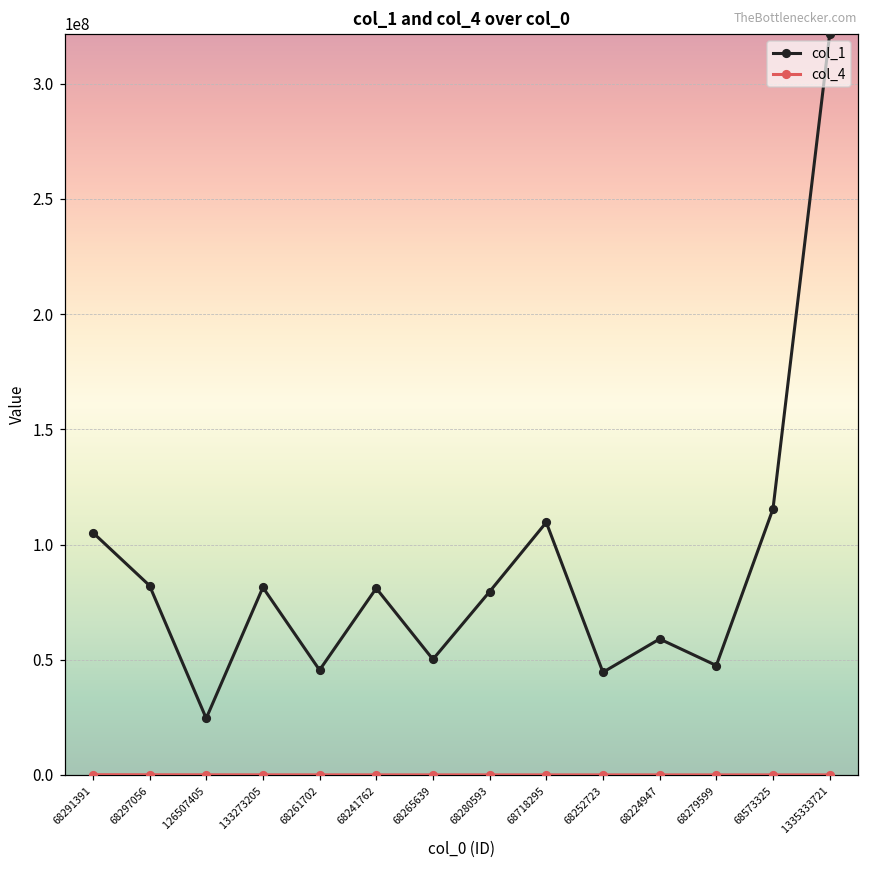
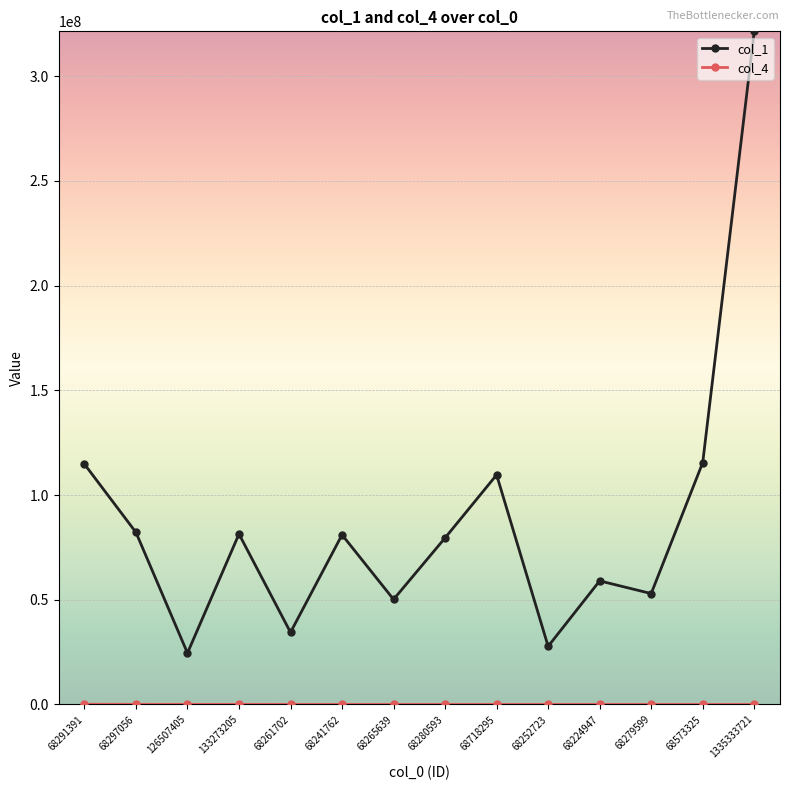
col_1, 68291391: 105000000 -> 115000000
col_1, 68261702: 46000000 -> 34000000
col_1, 68252723: 45000000 -> 28000000
col_1, 68279599: 47000000 -> 53000000
